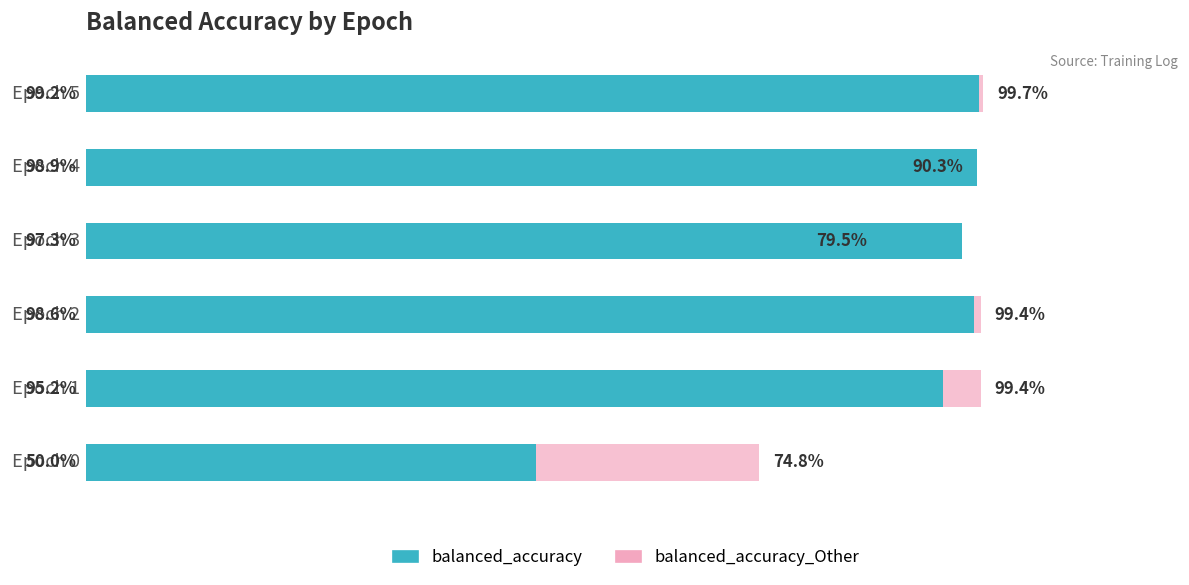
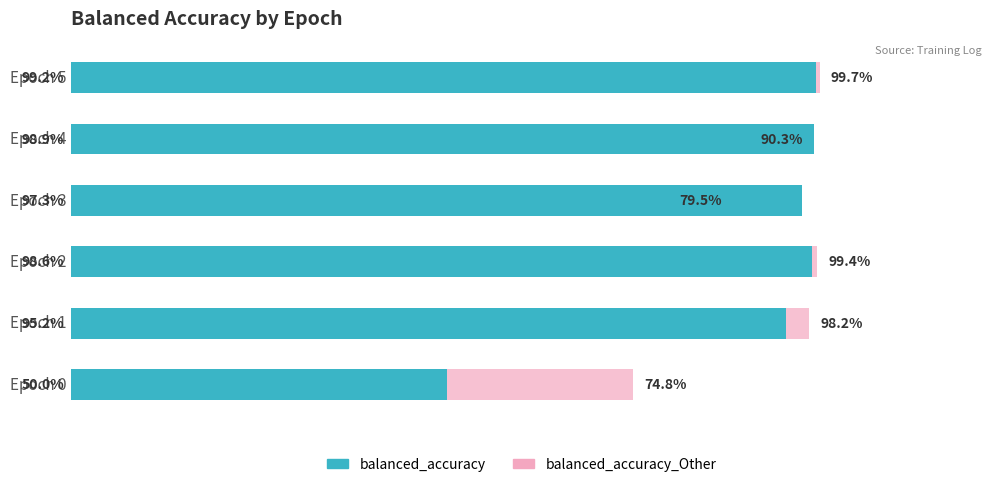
balanced_accuracy_Other, Epoch 1: 99.4% -> 98.2%
